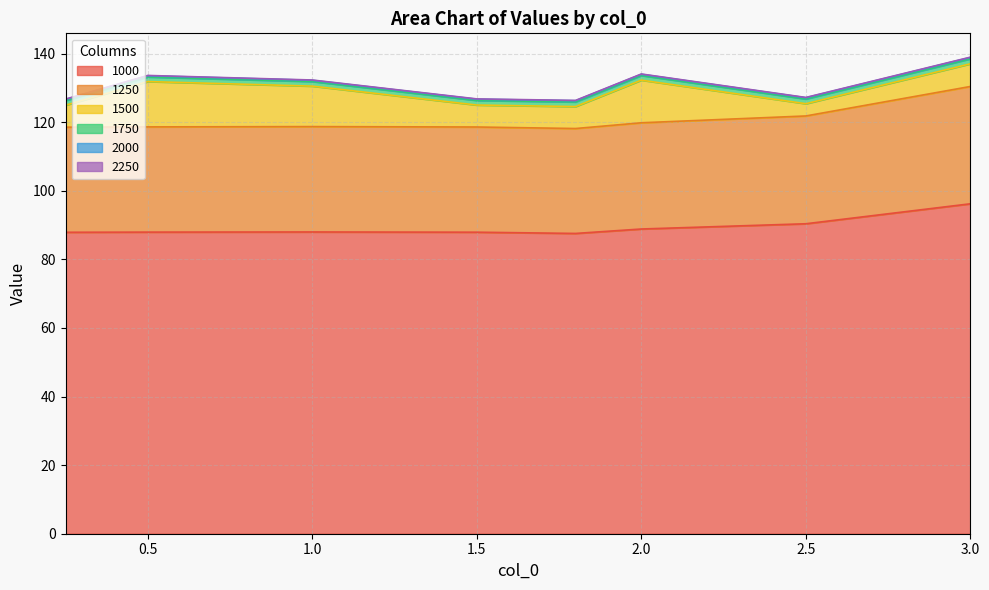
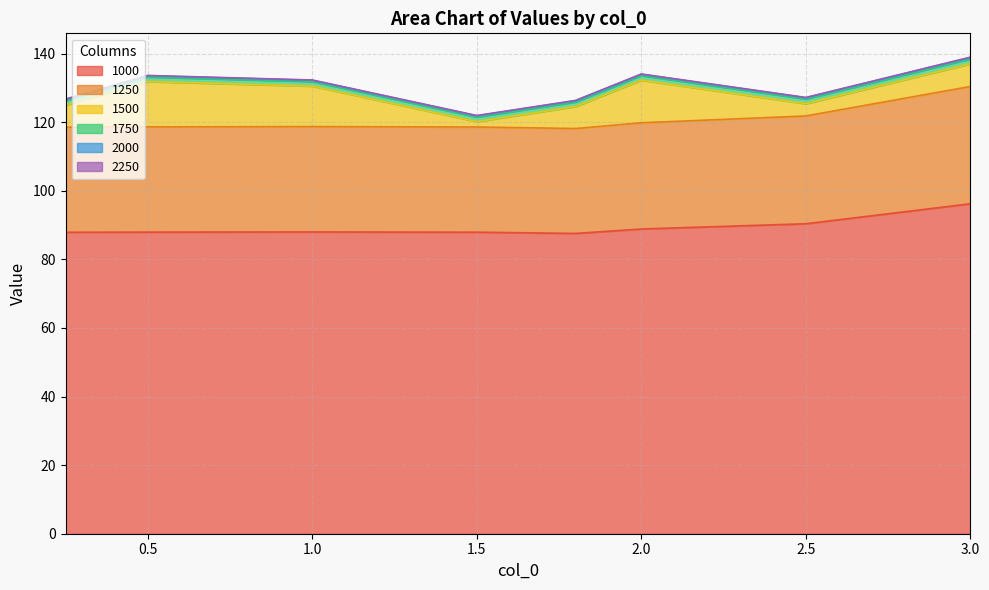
1500, 1.5: 6 -> 2
